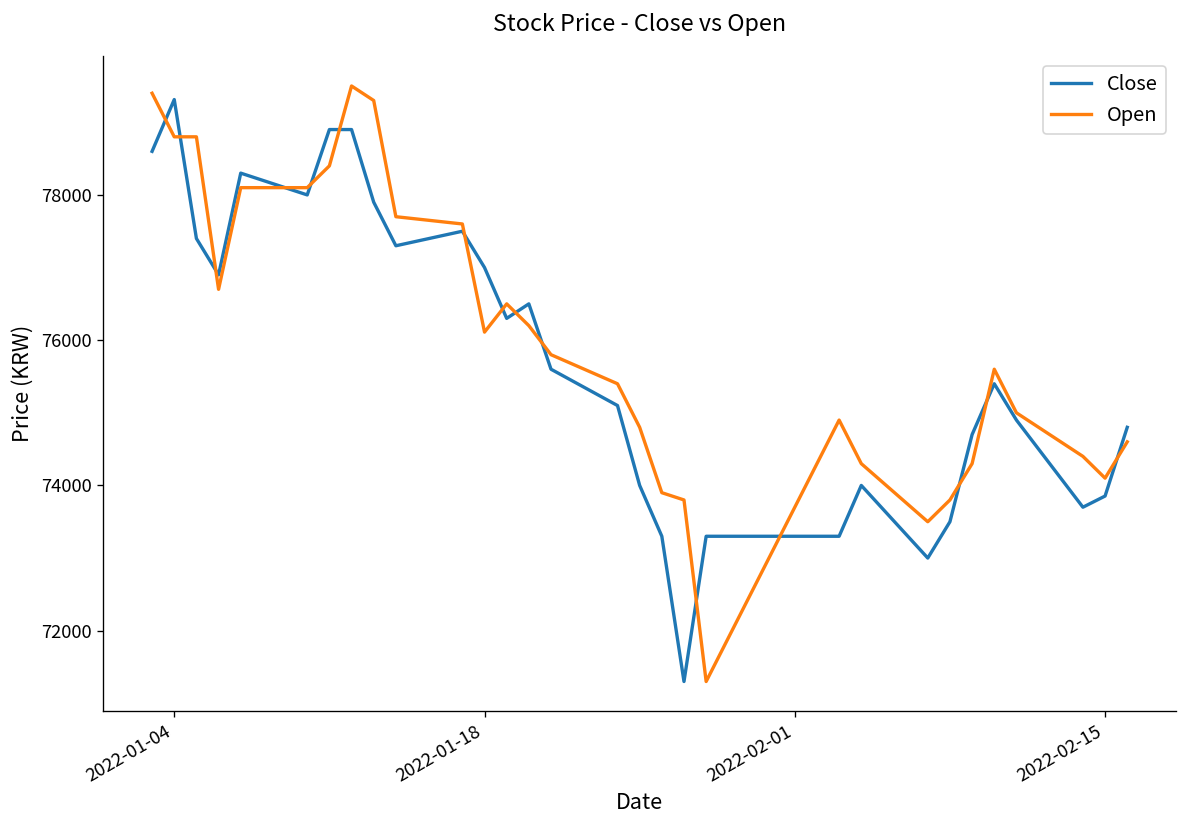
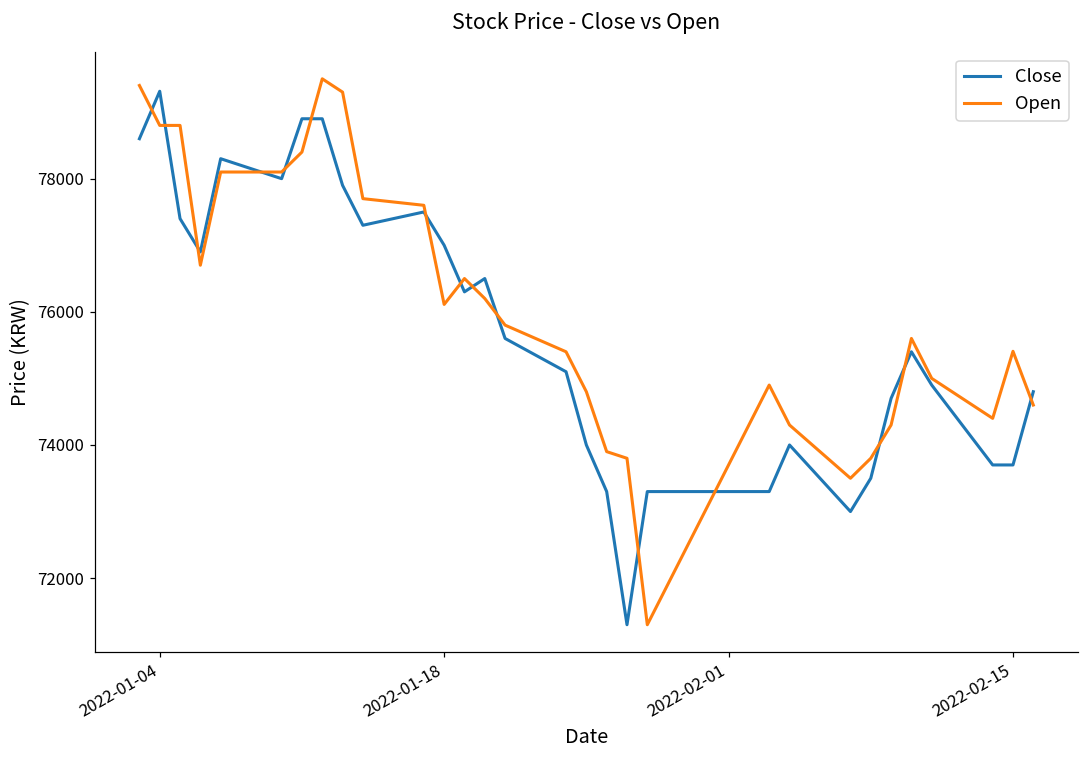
Close, 2022-02-15: 73900 -> 73700
Open, 2022-02-15: 74100 -> 75400
